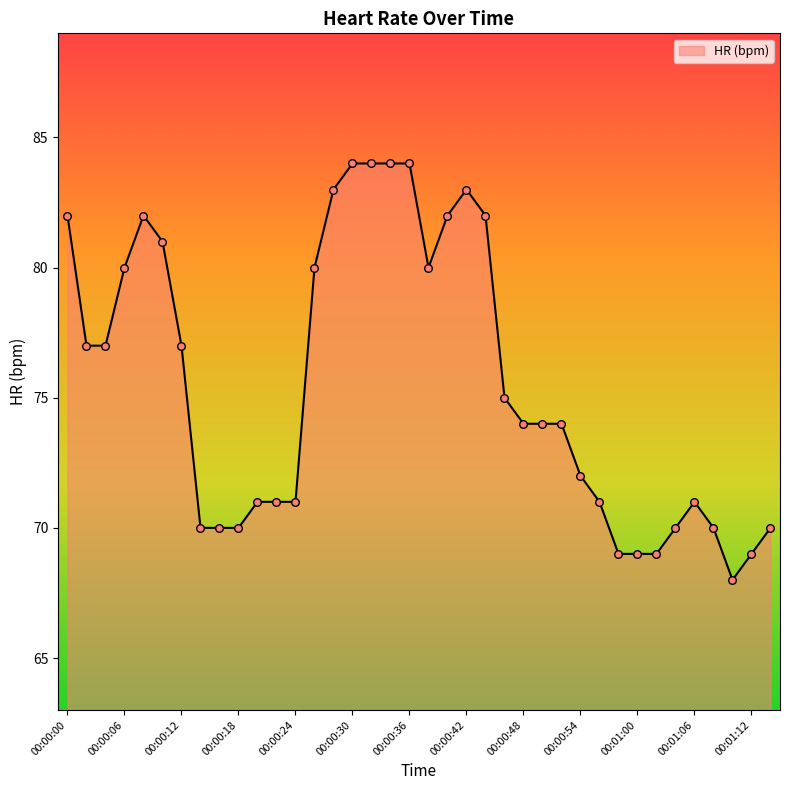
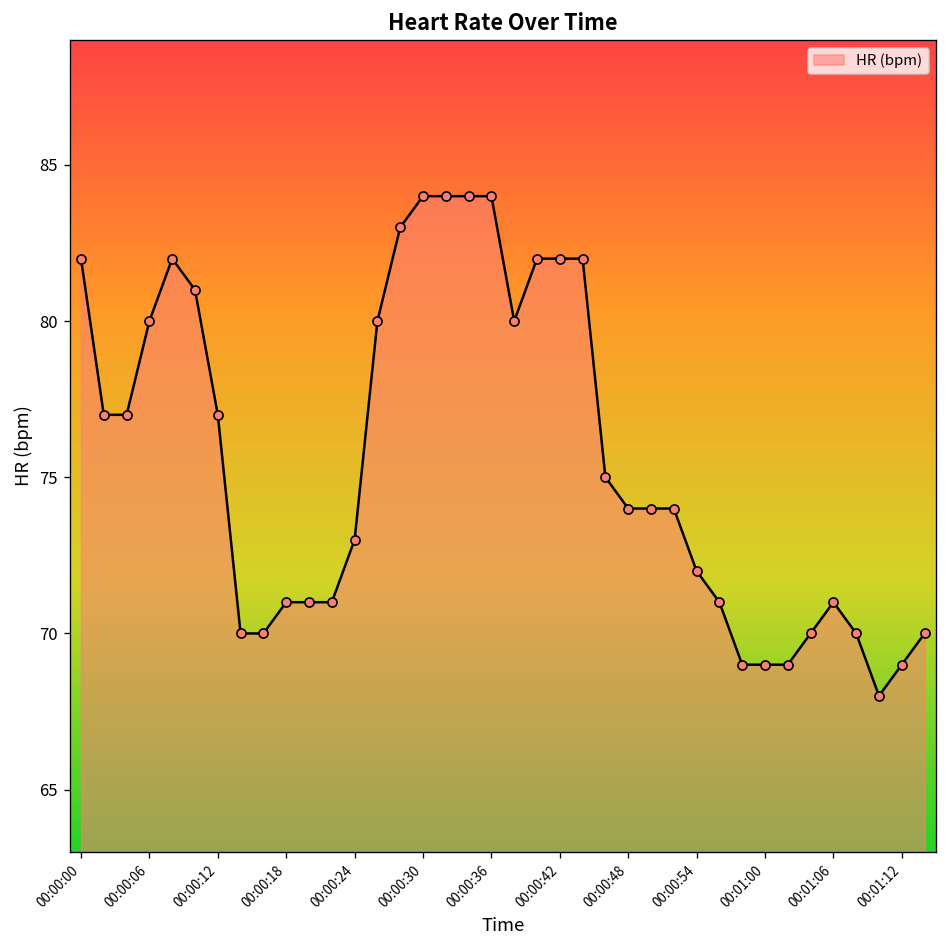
00:00:18: 70 -> 71
00:00:24: 71 -> 73
00:00:42: 83 -> 82
